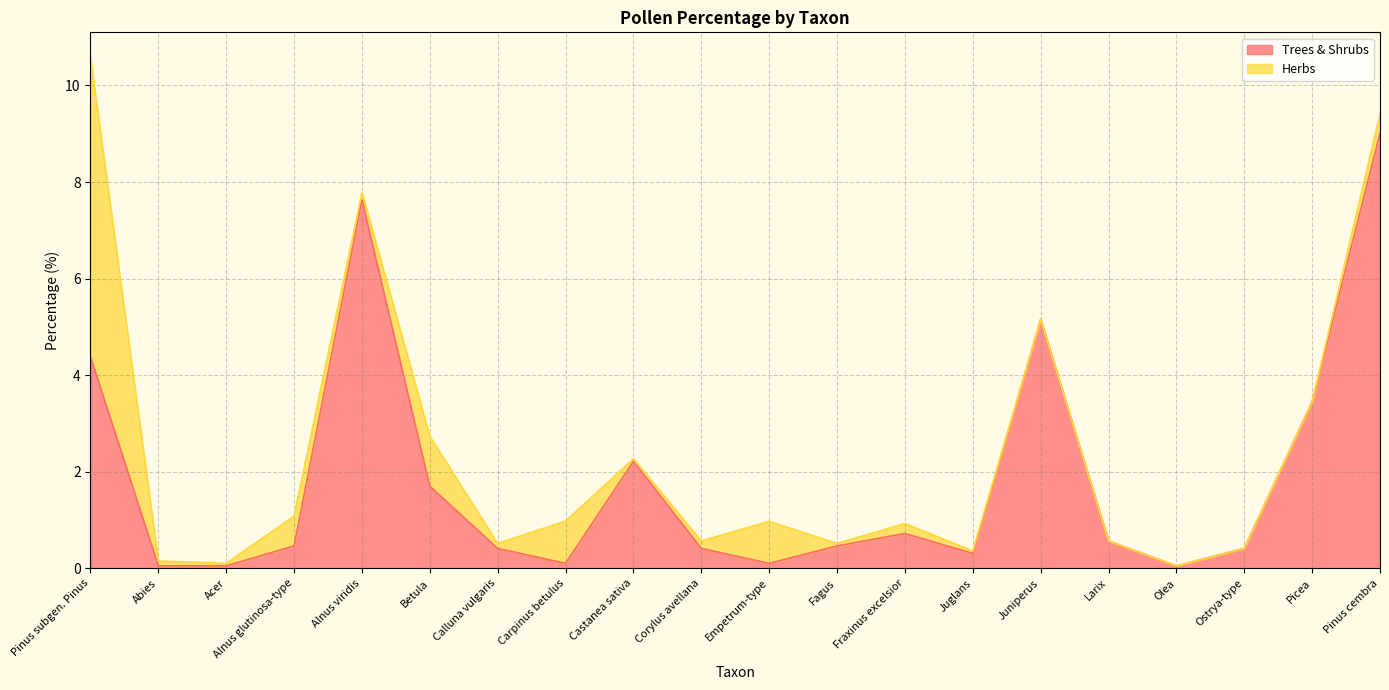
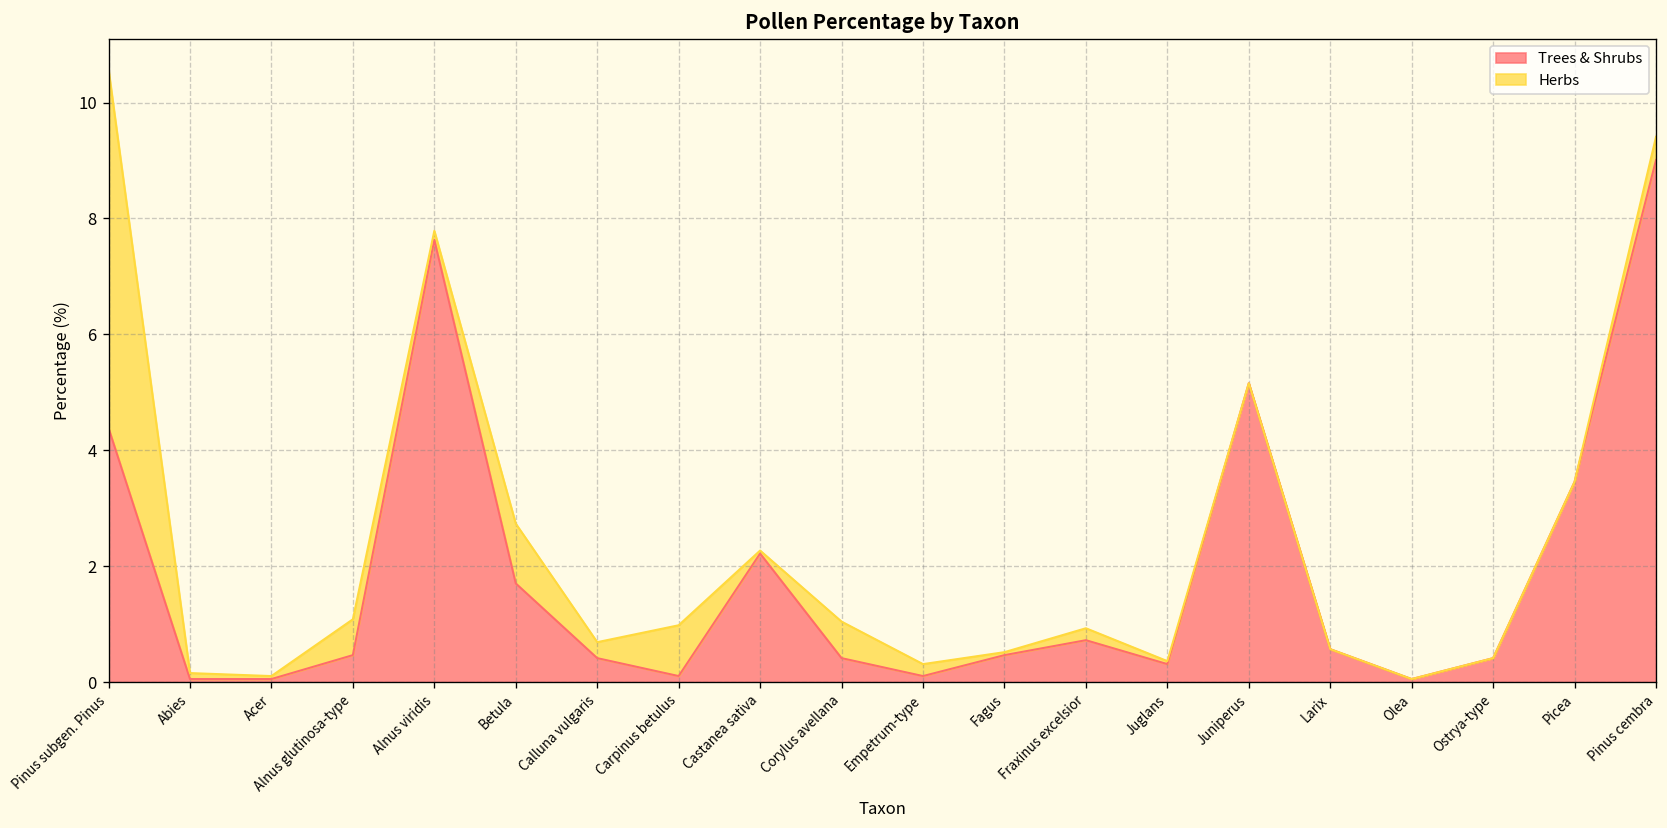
Herbs, Calluna vulgaris: 0.1 -> 0.3
Herbs, Corylus avellana: 0.2 -> 0.6
Herbs, Empetrum-type: 0.9 -> 0.2
